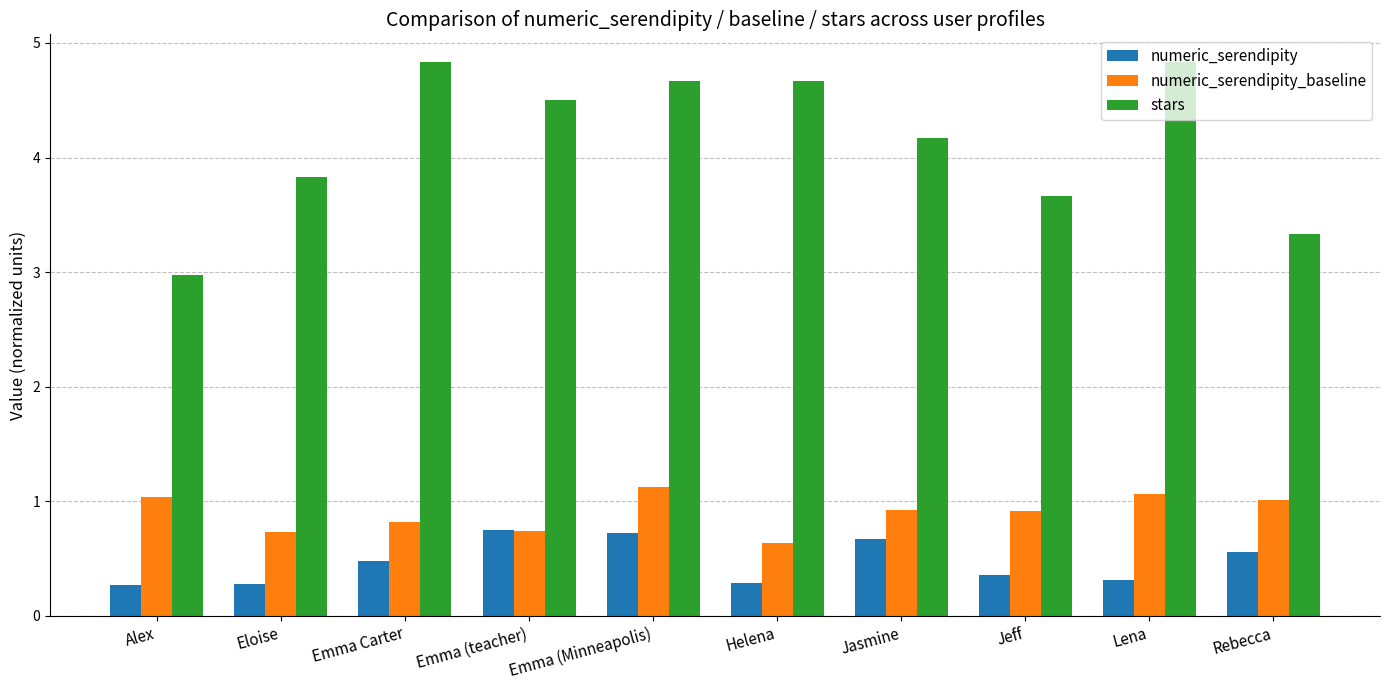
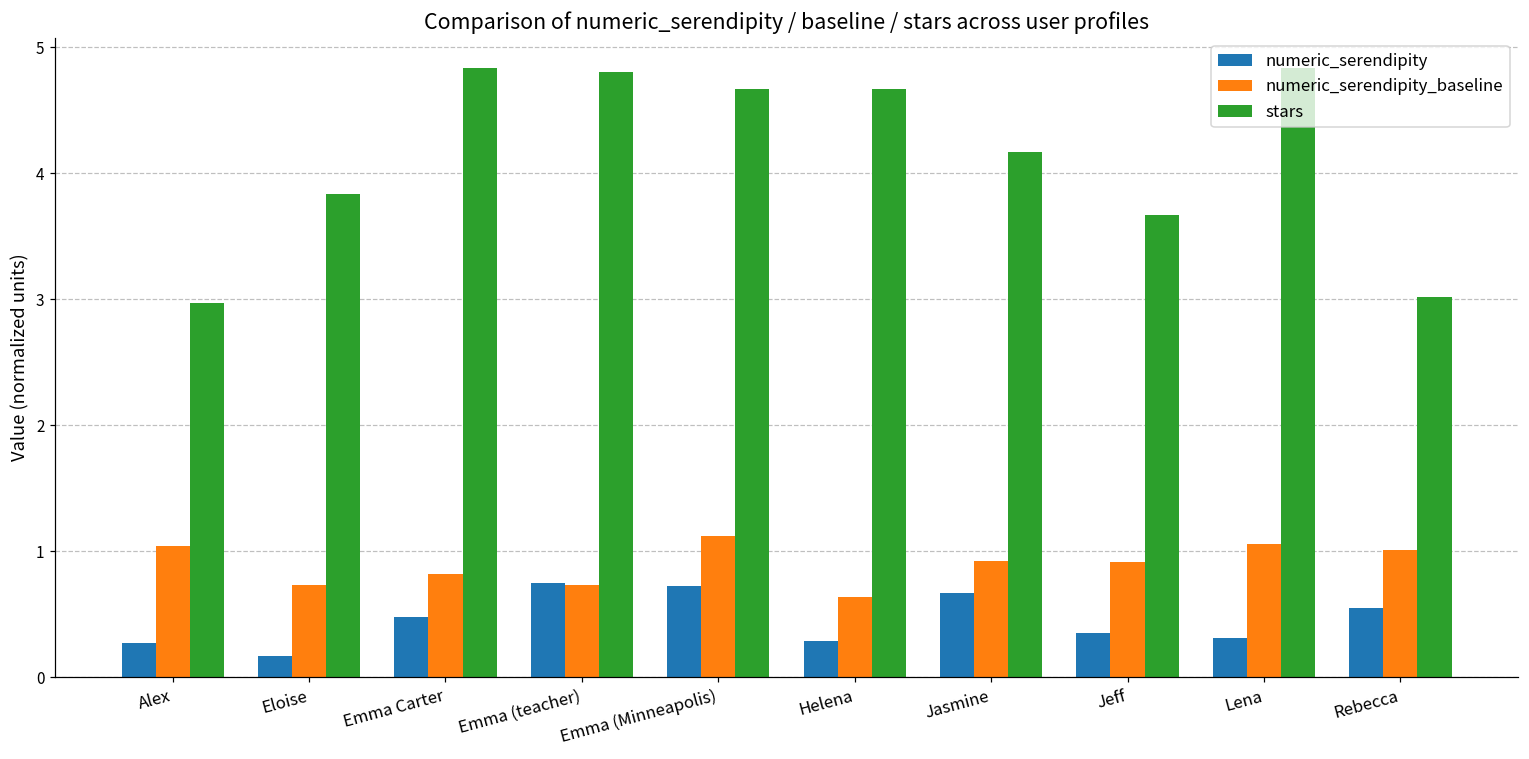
numeric_serendipity, Eloise: 0.27 -> 0.17
stars, Emma (teacher): 4.5 -> 4.8
stars, Rebecca: 3.33 -> 3.02
